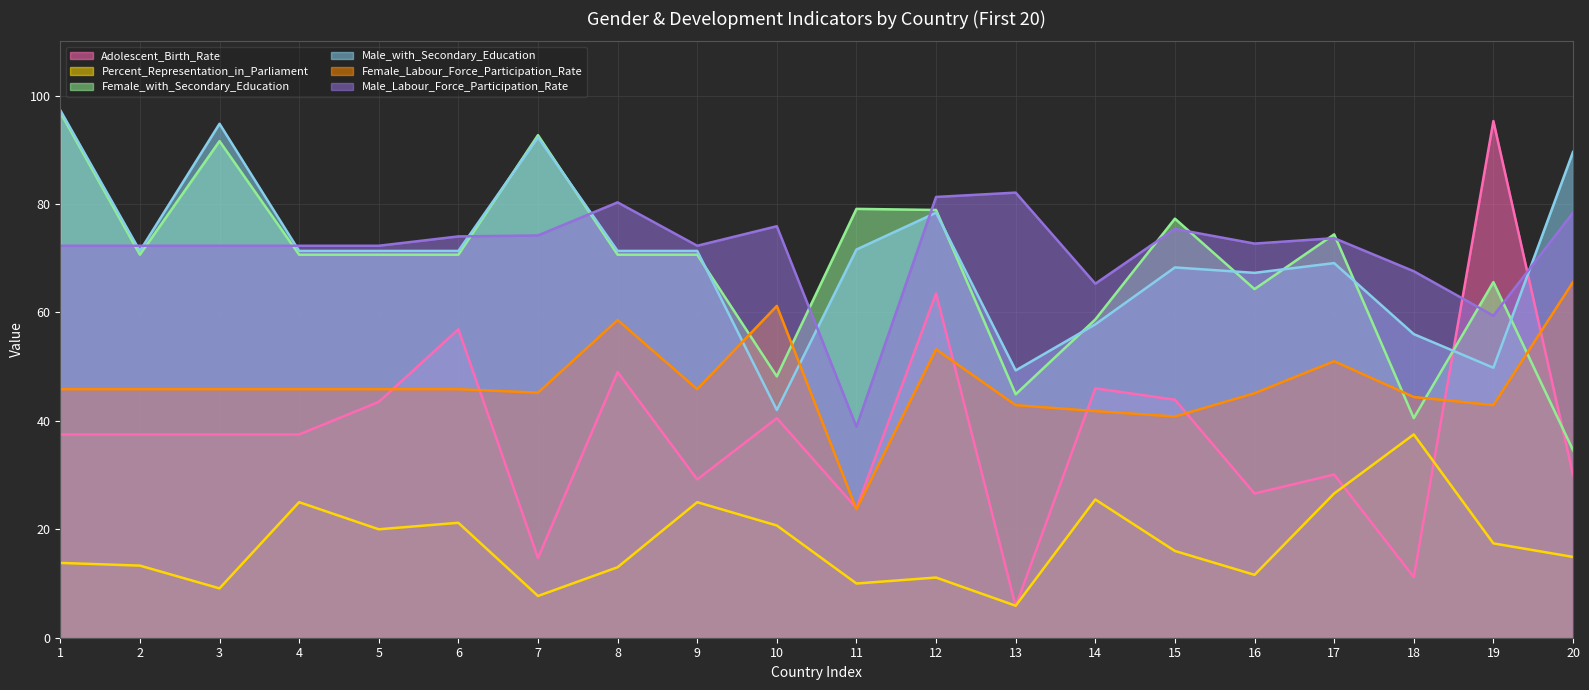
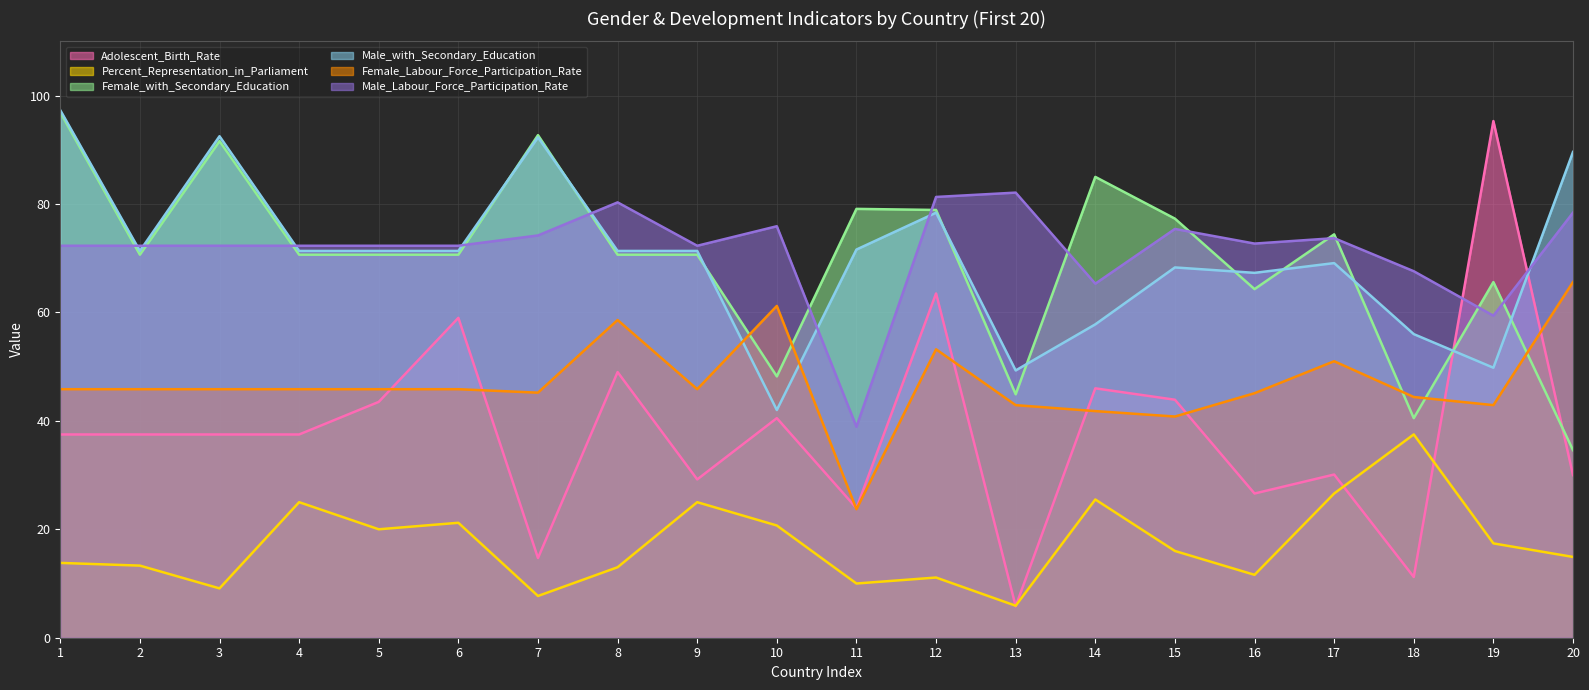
Male_with_Secondary_Education, 3: 95 -> 93
Adolescent_Birth_Rate, 6: 57 -> 59
Male_Labour_Force_Participation_Rate, 6: 74 -> 72
Female_with_Secondary_Education, 14: 59 -> 85
